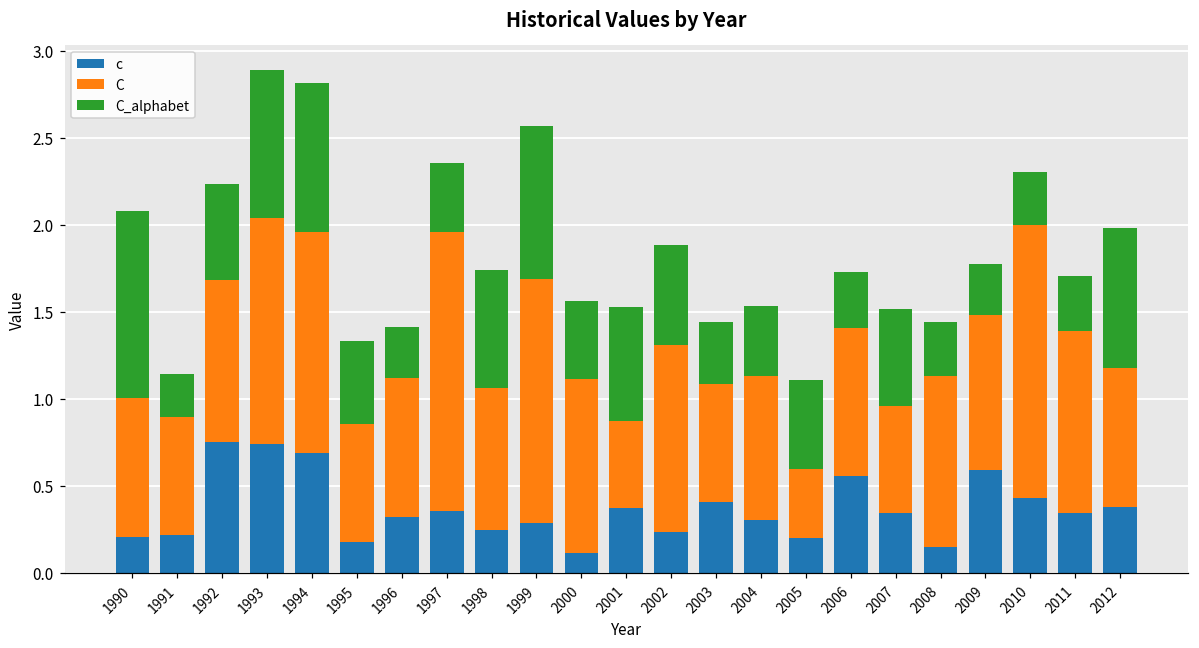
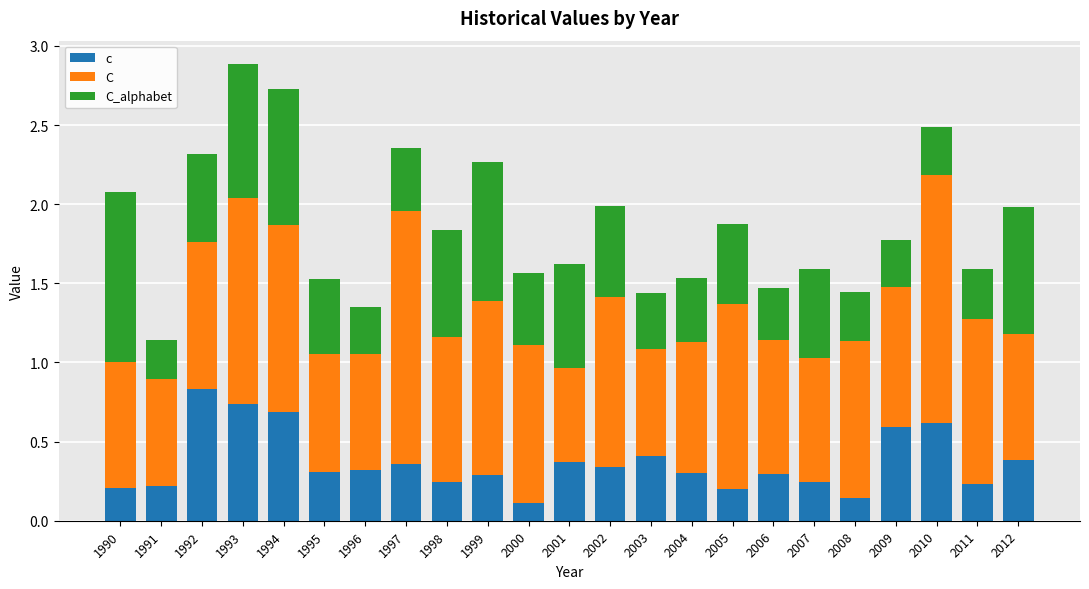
c, 1992: 0.75 -> 0.83
C, 1994: 1.27 -> 1.18
c, 1995: 0.18 -> 0.31
C, 1995: 0.68 -> 0.74
C, 1996: 0.79 -> 0.73
C, 1998: 0.82 -> 0.92
C, 1999: 1.4 -> 1.1
C, 2001: 0.51 -> 0.60
c, 2002: 0.24 -> 0.34
C, 2005: 0.40 -> 1.17
c, 2006: 0.56 -> 0.29
c, 2007: 0.34 -> 0.25
C, 2007: 0.61 -> 0.78
c, 2010: 0.43 -> 0.62
c, 2011: 0.35 -> 0.23
